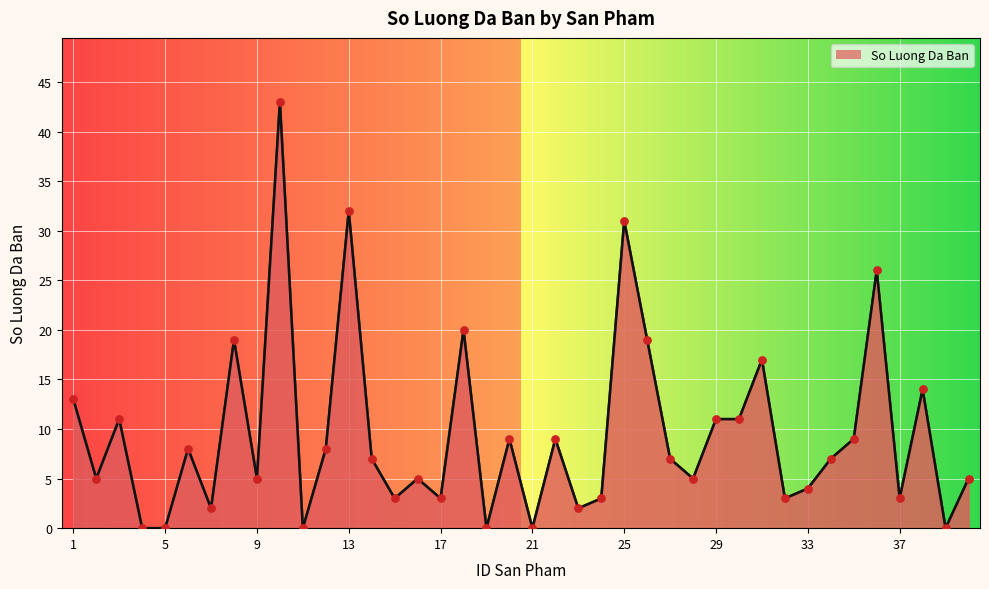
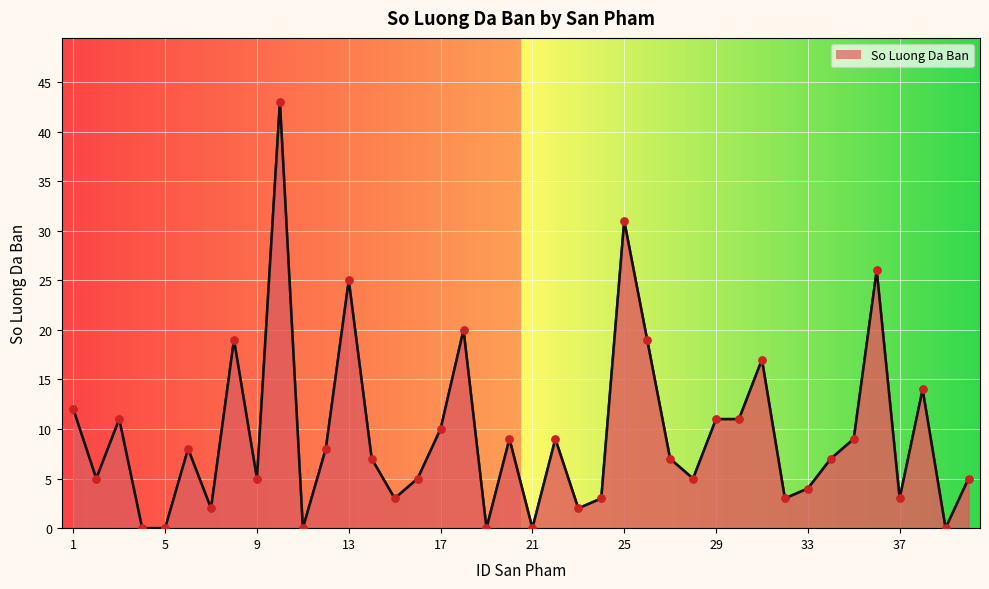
1: 13 -> 12
13: 32 -> 25
17: 3 -> 10
